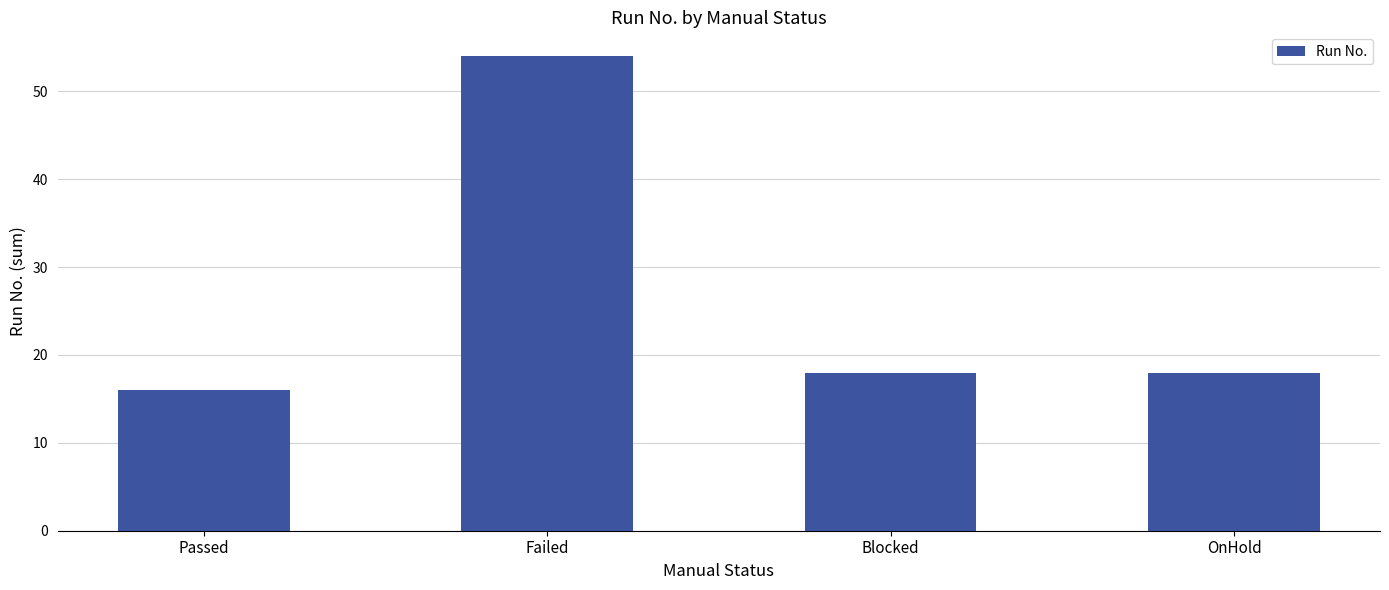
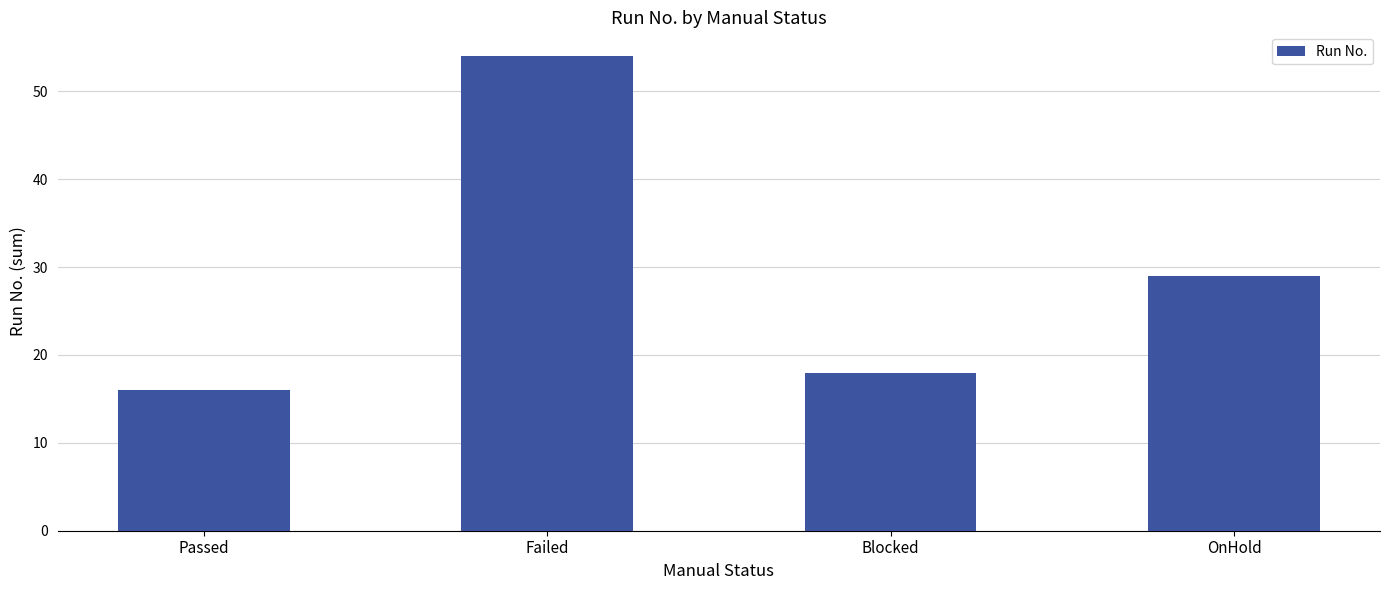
OnHold: 18 -> 29
